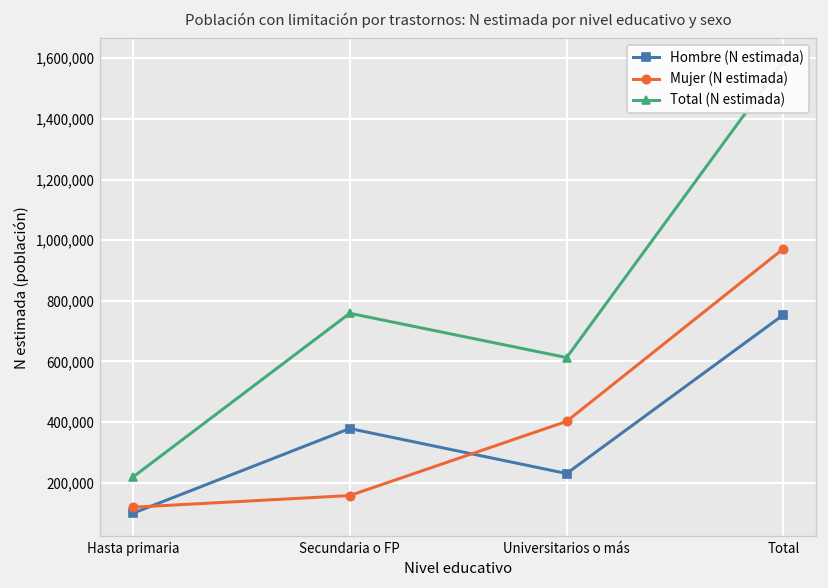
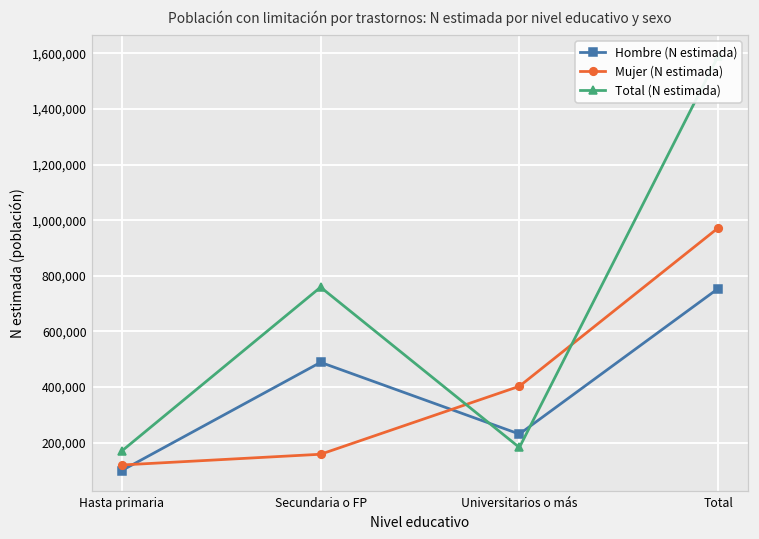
Total (N estimada), Hasta primaria: 220,000 -> 170,000
Hombre (N estimada), Secundaria o FP: 380,000 -> 490,000
Total (N estimada), Universitarios o más: 610,000 -> 180,000
